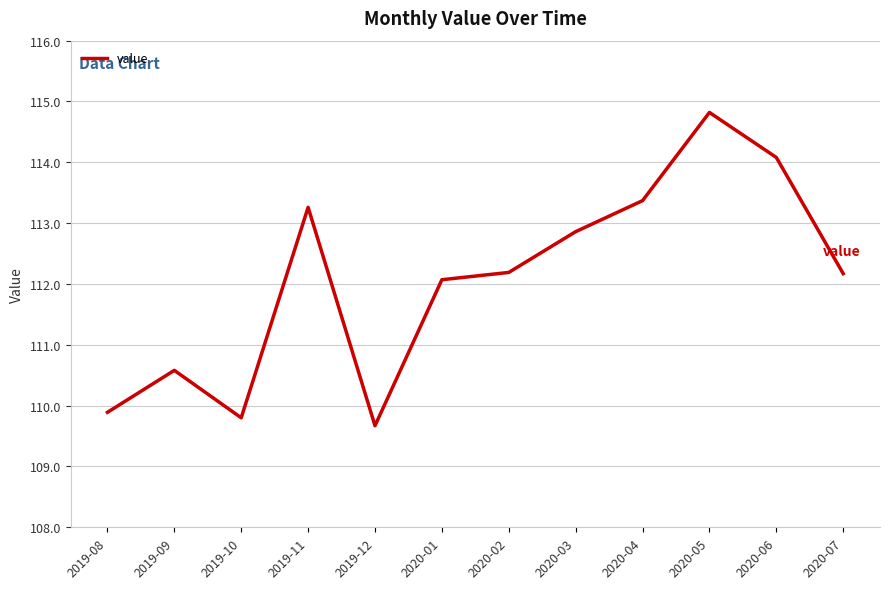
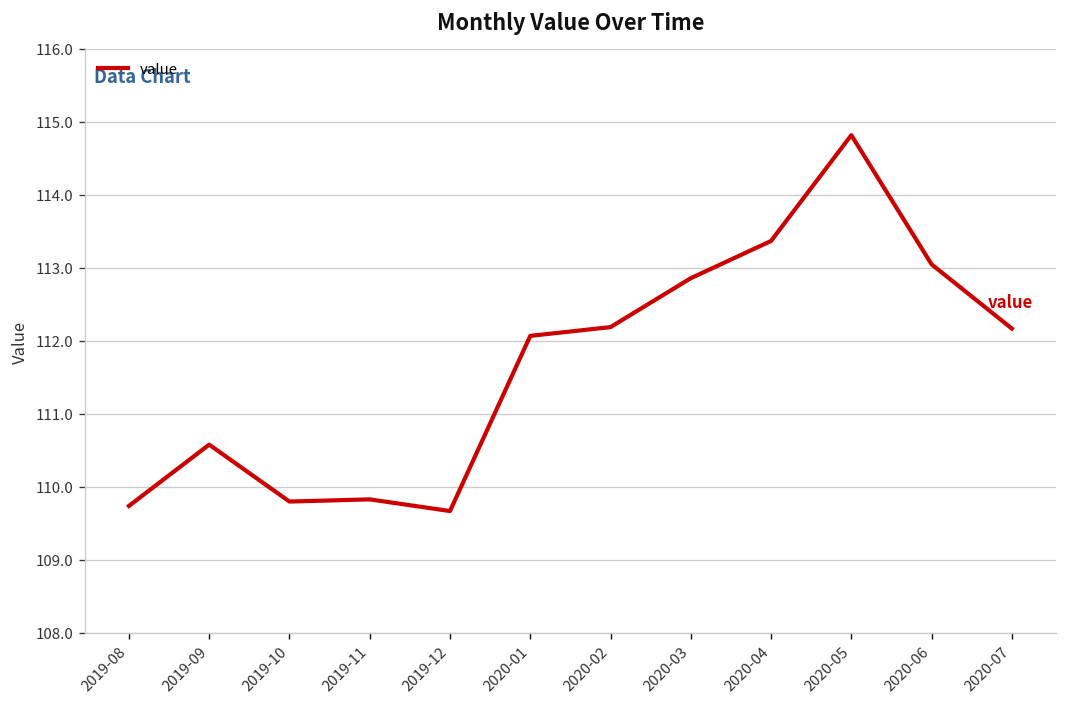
2019-08: 109.9 -> 109.7
2019-11: 113.3 -> 109.8
2020-06: 114.1 -> 113.1
